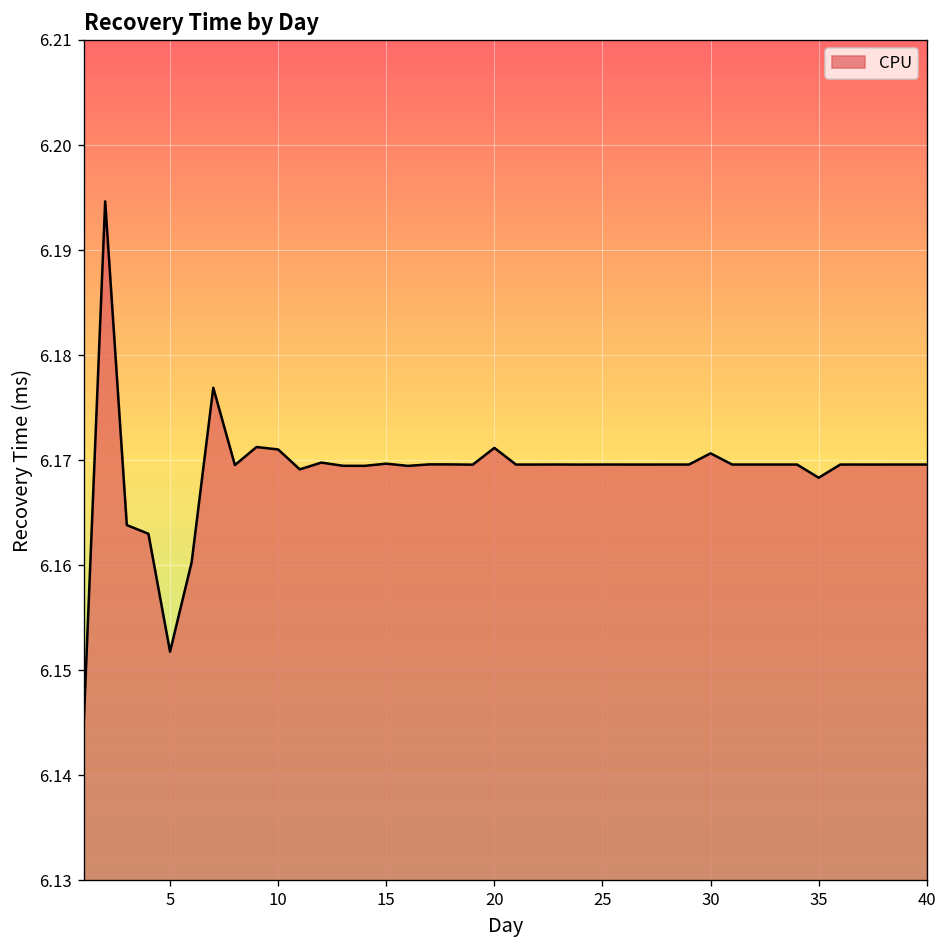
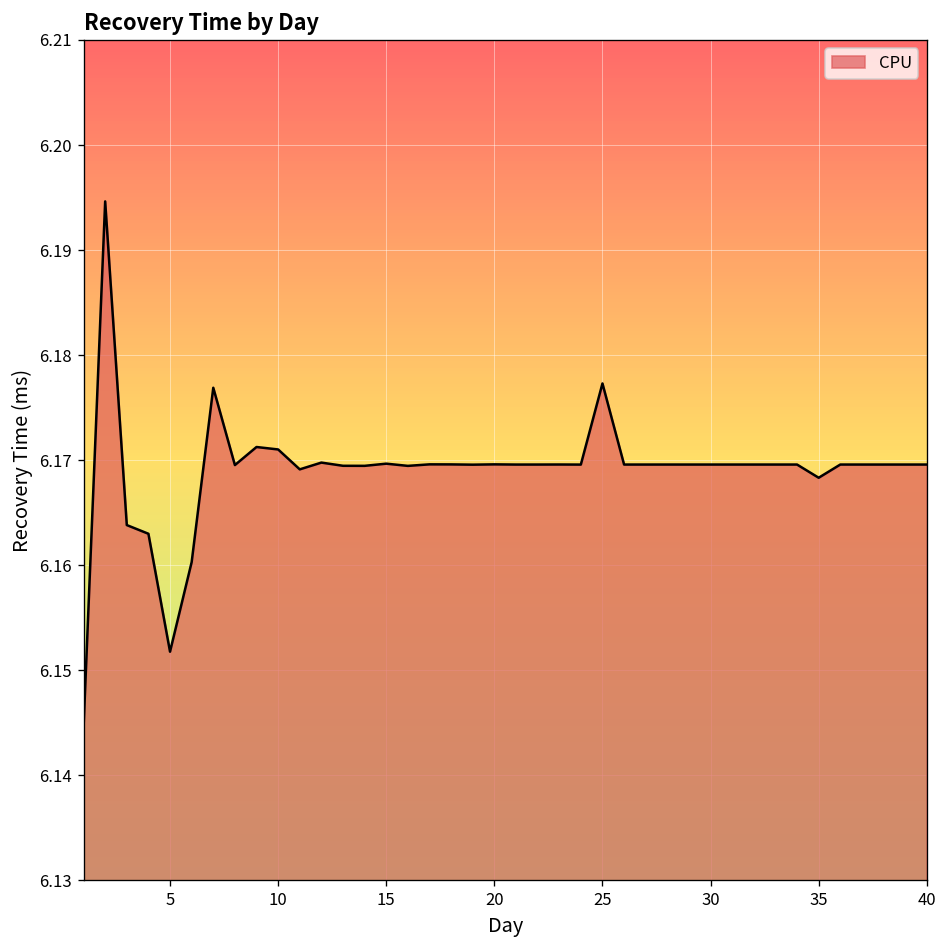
20: 6.171 -> 6.170
25: 6.170 -> 6.177
30: 6.171 -> 6.170
